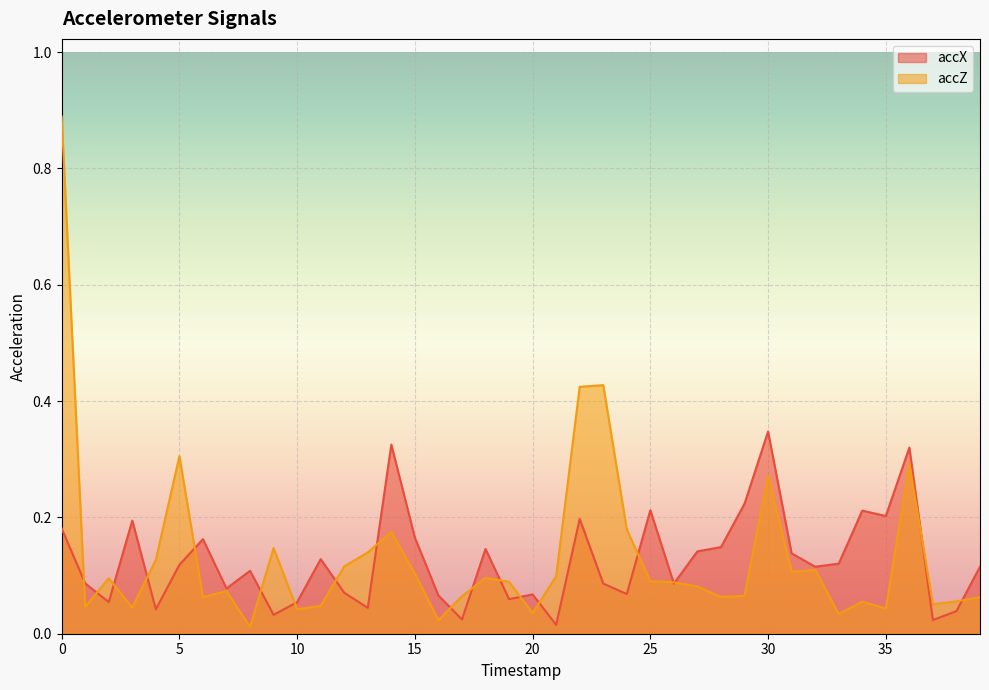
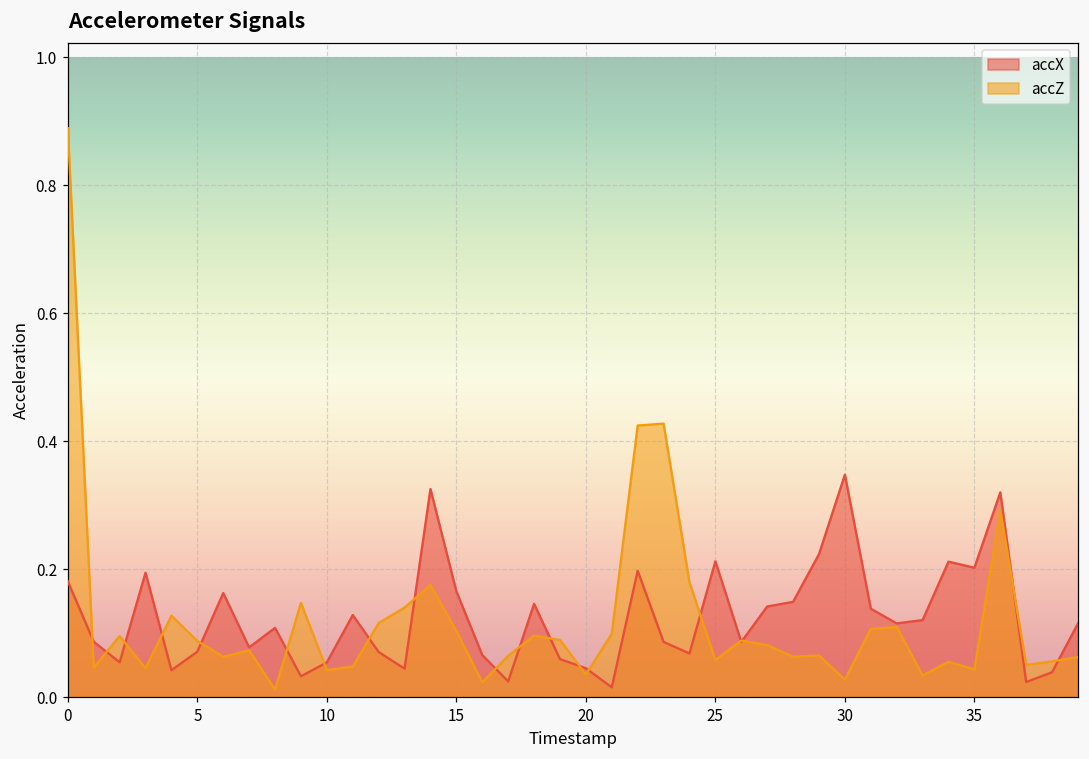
accX, 5: 0.12 -> 0.07
accZ, 5: 0.31 -> 0.09
accX, 20: 0.07 -> 0.05
accZ, 25: 0.09 -> 0.06
accZ, 30: 0.27 -> 0.03
